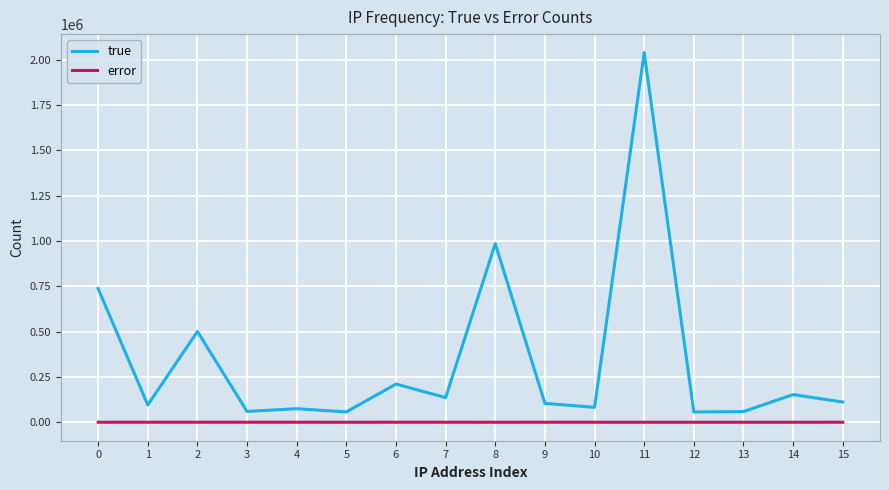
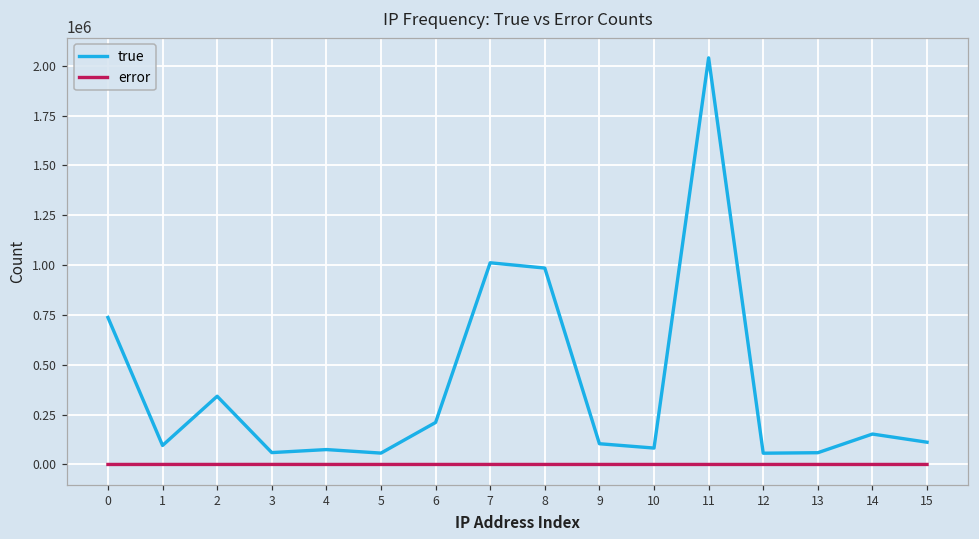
true, 2: 500000 -> 340000
true, 7: 140000 -> 1010000
